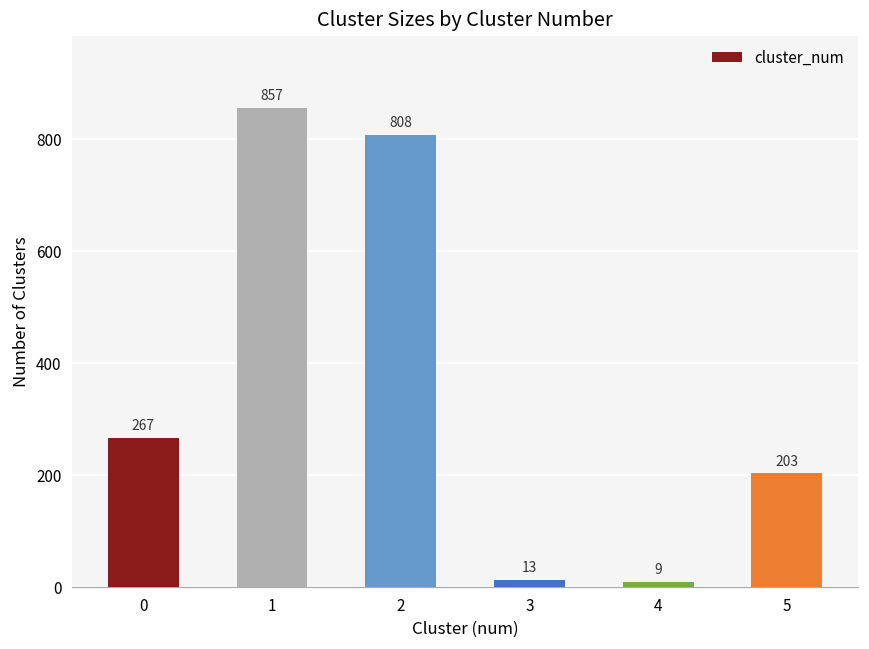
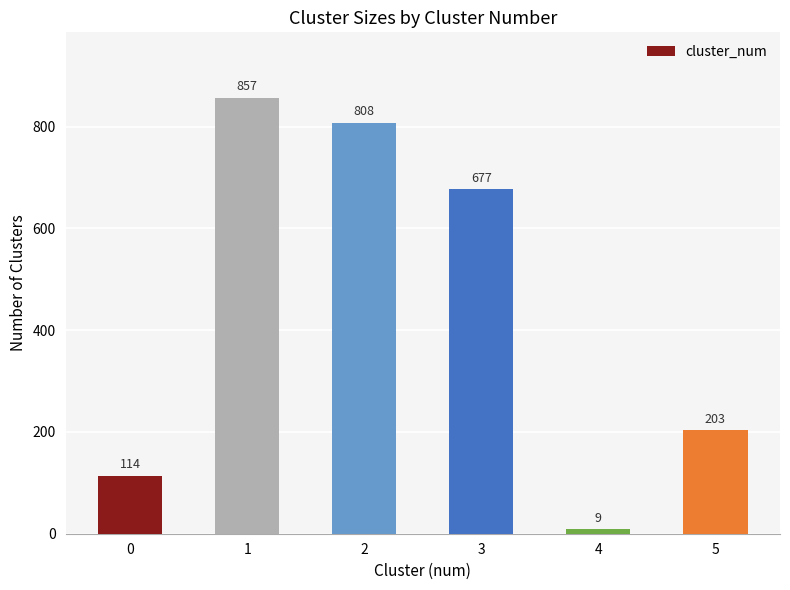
0: 267 -> 114
3: 13 -> 677
